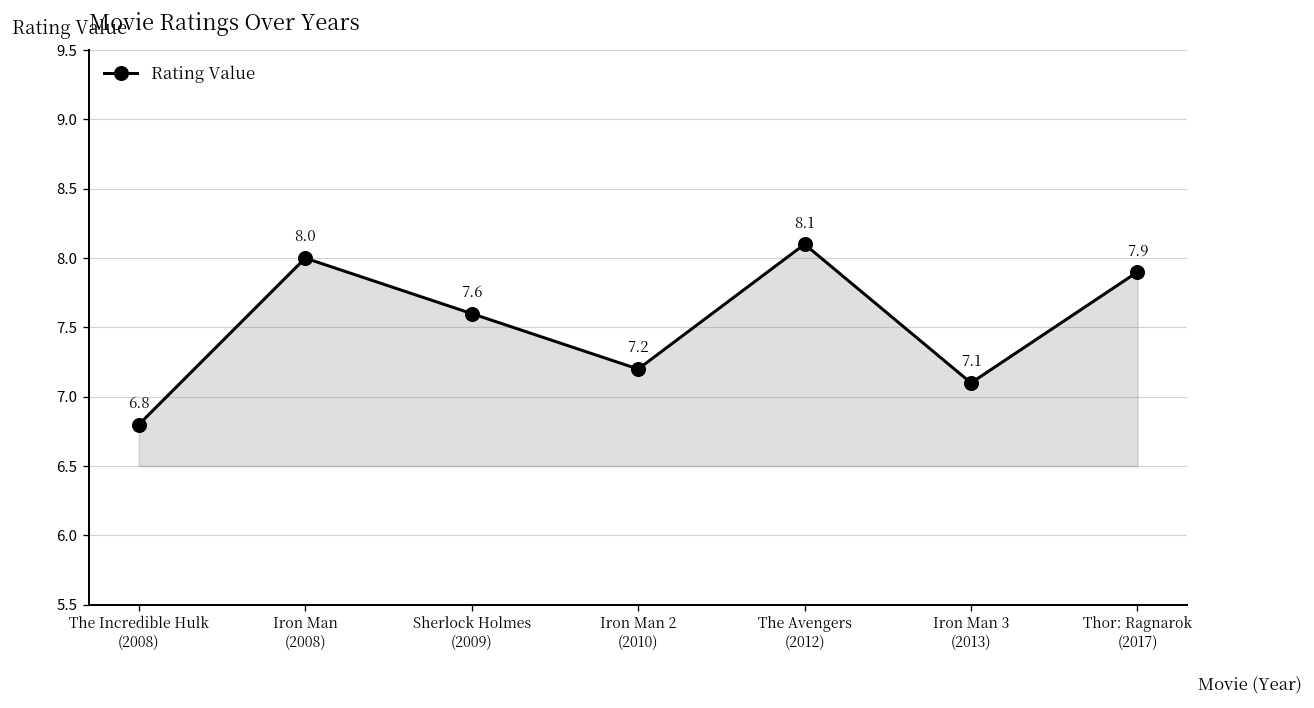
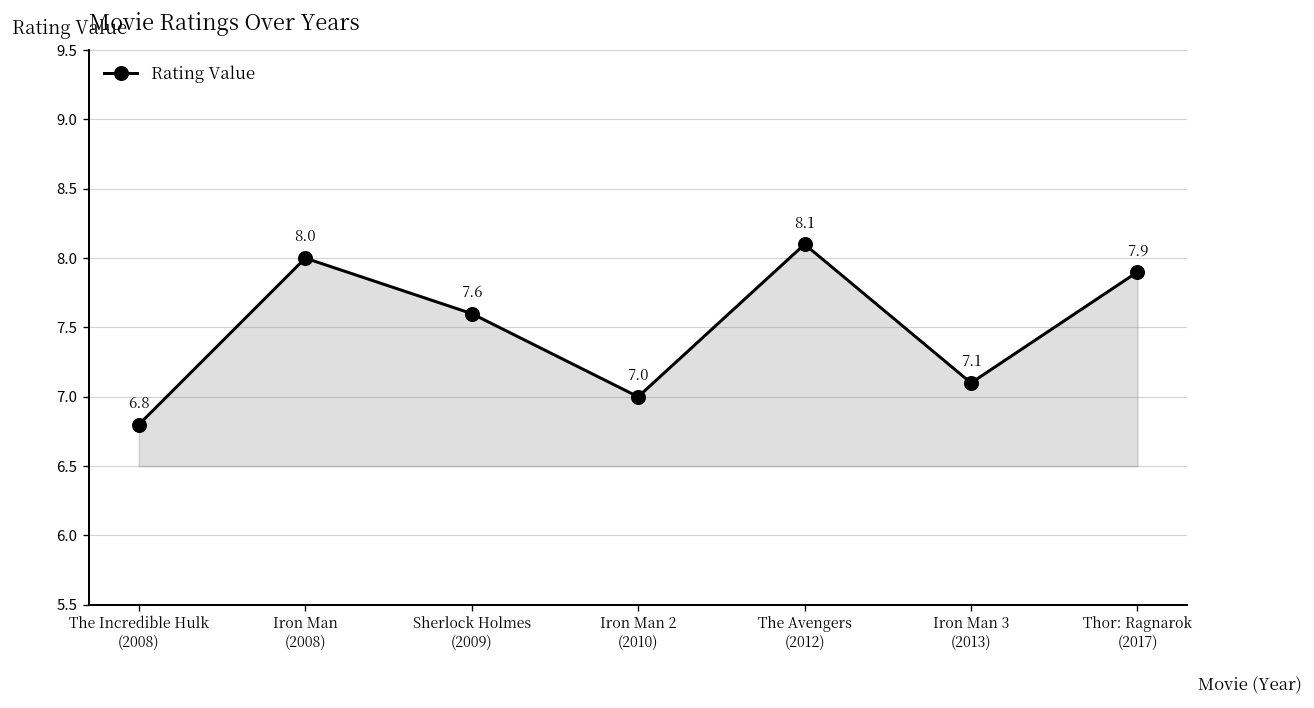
Iron Man 2 (2010): 7.2 -> 7.0
